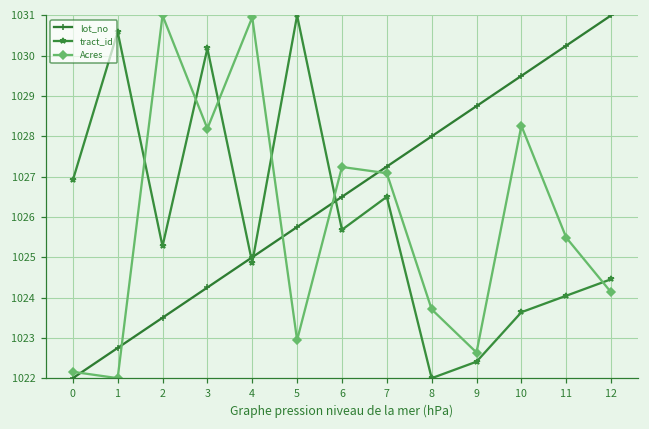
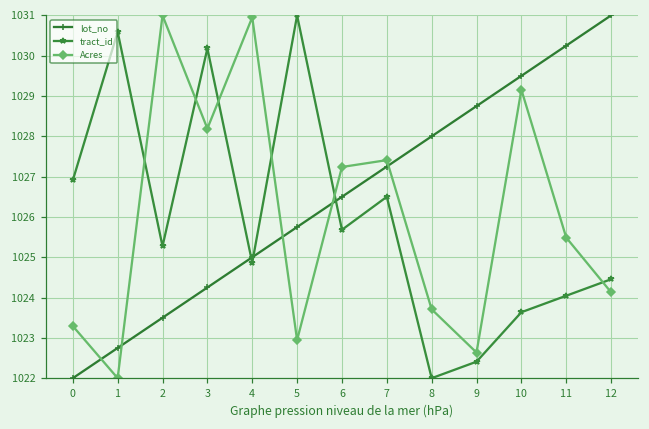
Acres, 0: 1022.2 -> 1023.3
Acres, 7: 1027.1 -> 1027.4
Acres, 10: 1028.3 -> 1029.2
